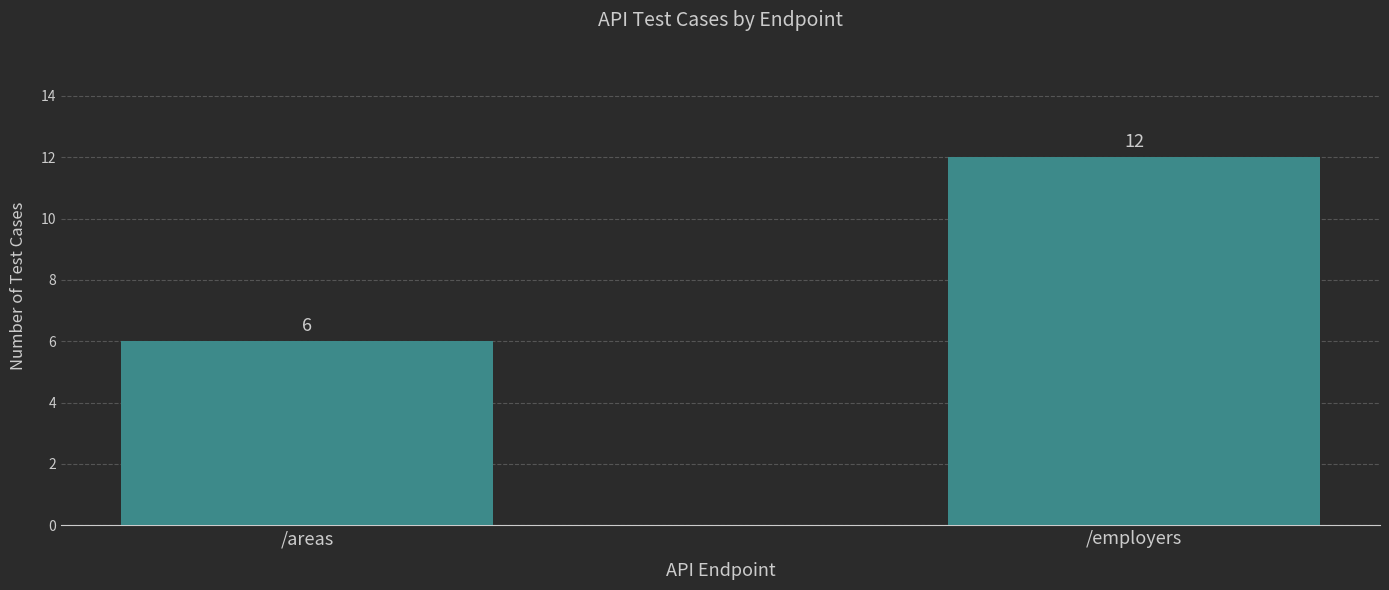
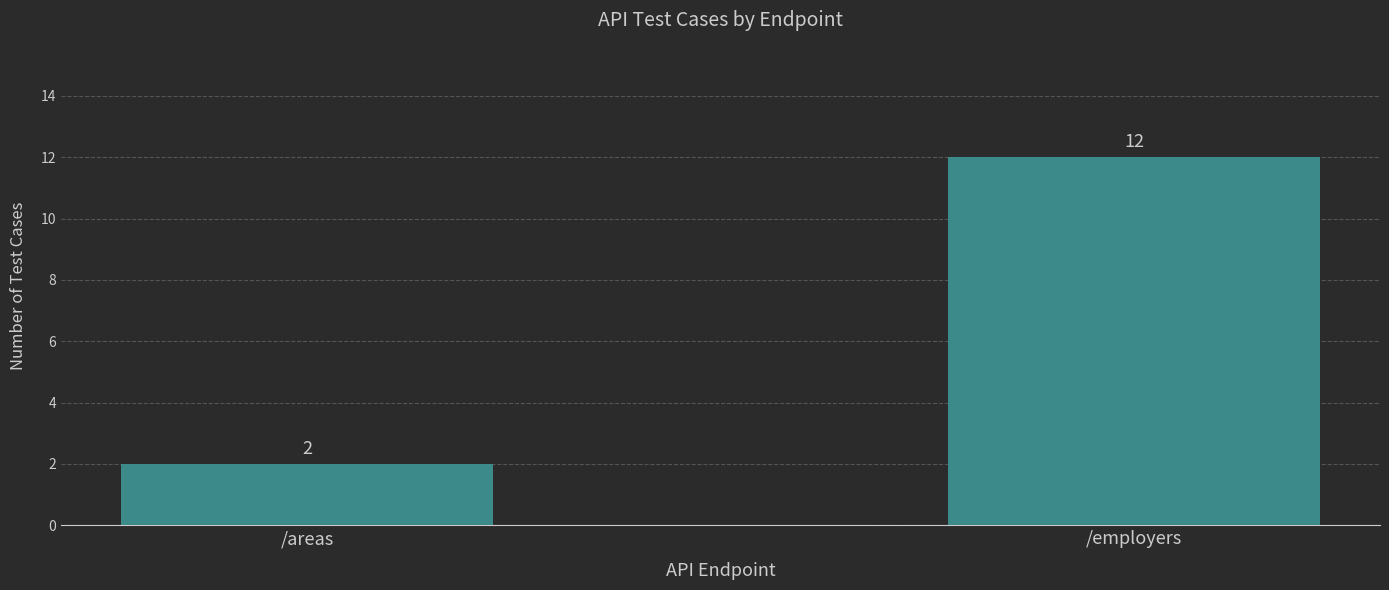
/areas: 6 -> 2
